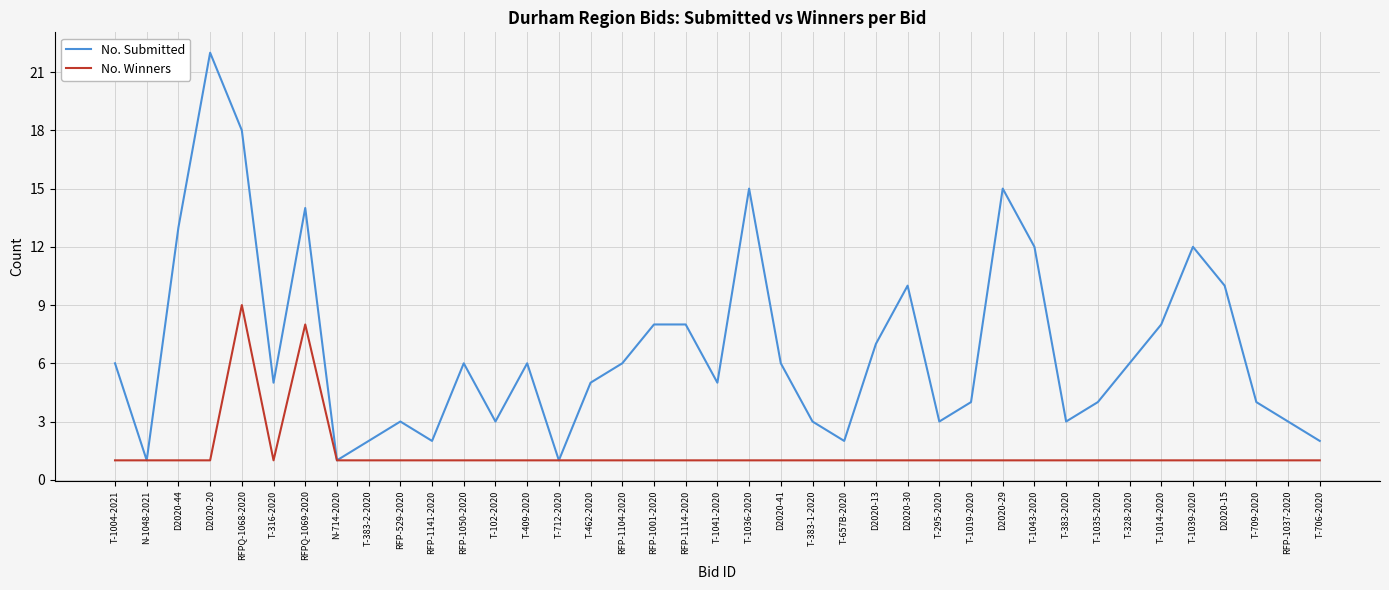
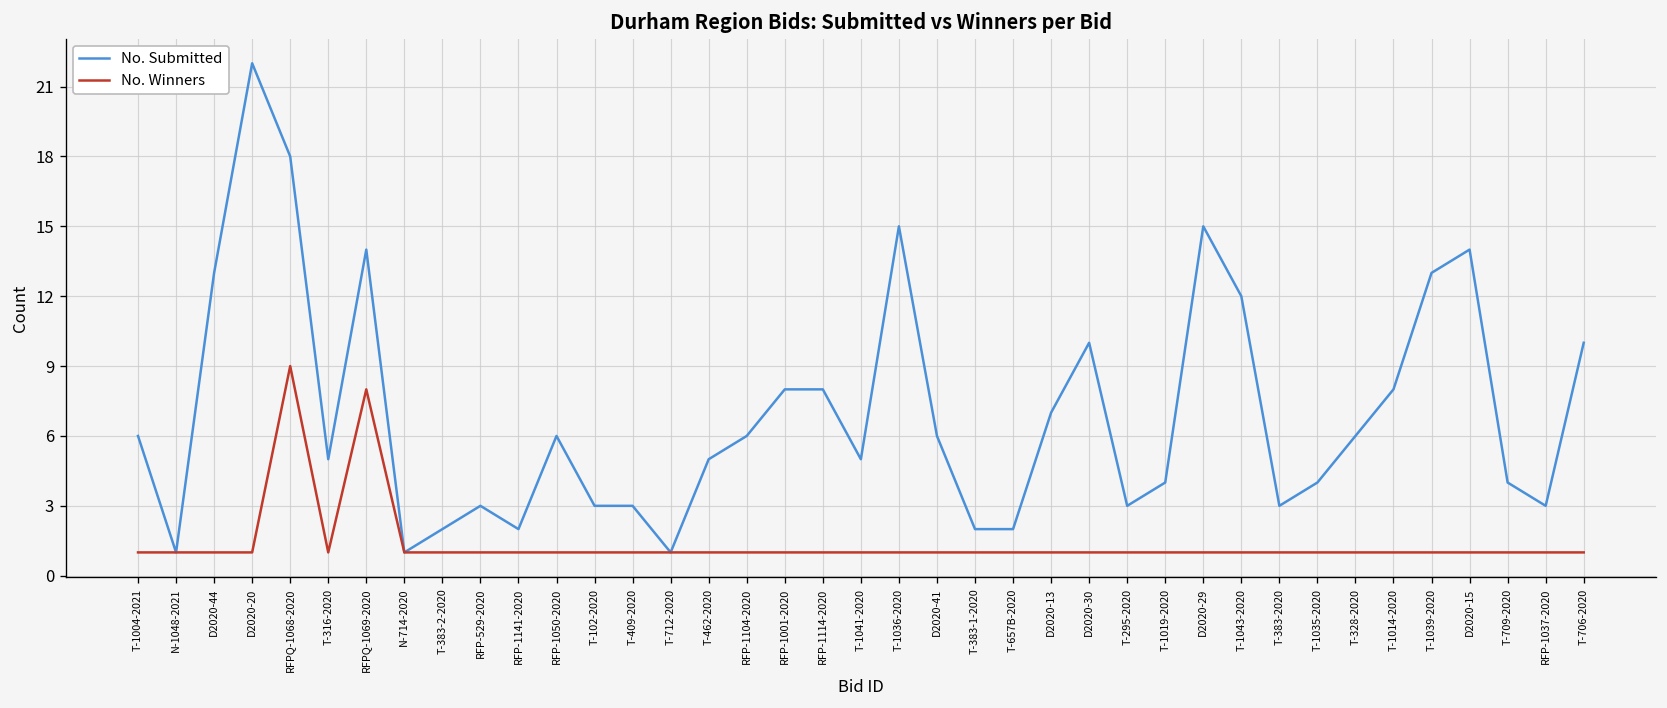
No. Submitted, T-409-2020: 6 -> 3
No. Submitted, T-383-1-2020: 3 -> 2
No. Submitted, T-1039-2020: 12 -> 13
No. Submitted, D2020-15: 10 -> 14
No. Submitted, T-706-2020: 2 -> 10
